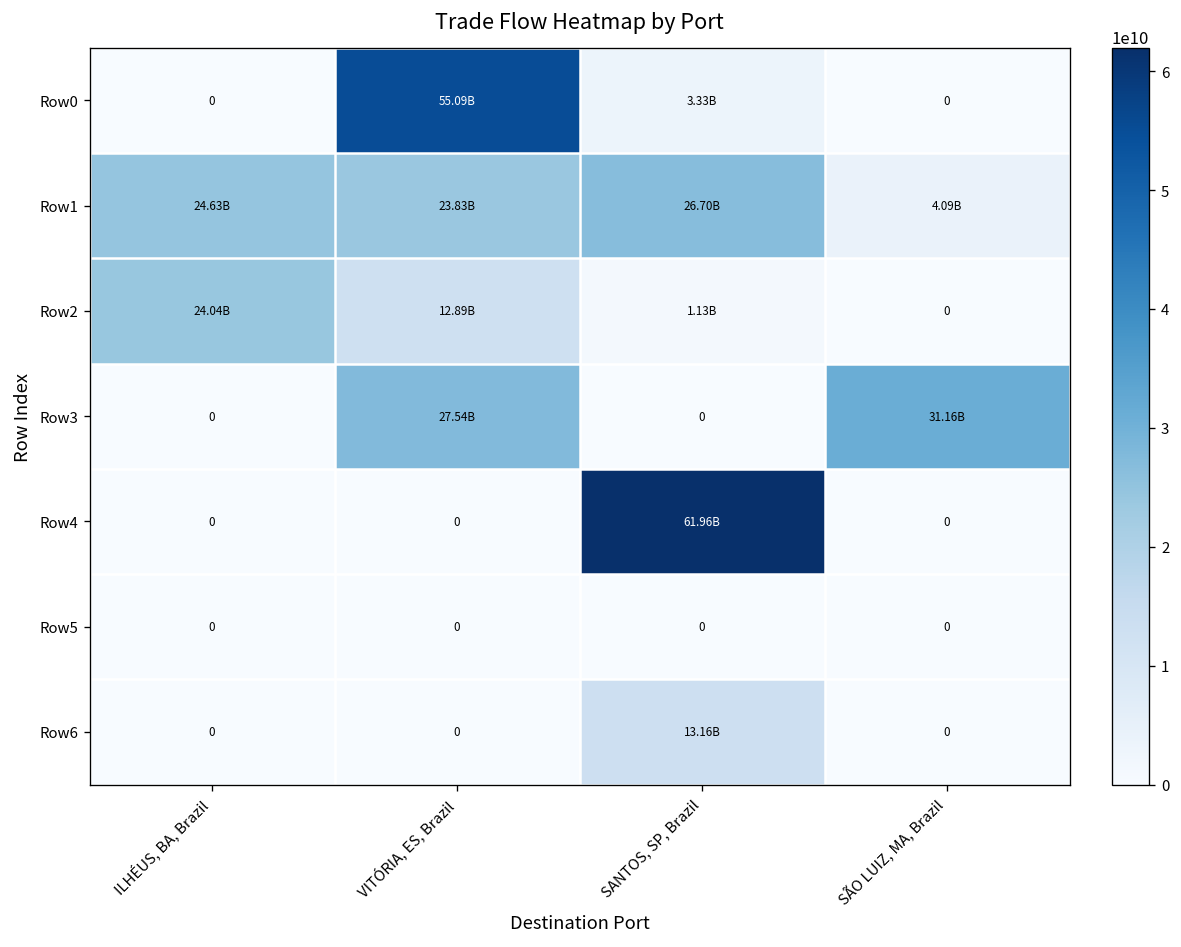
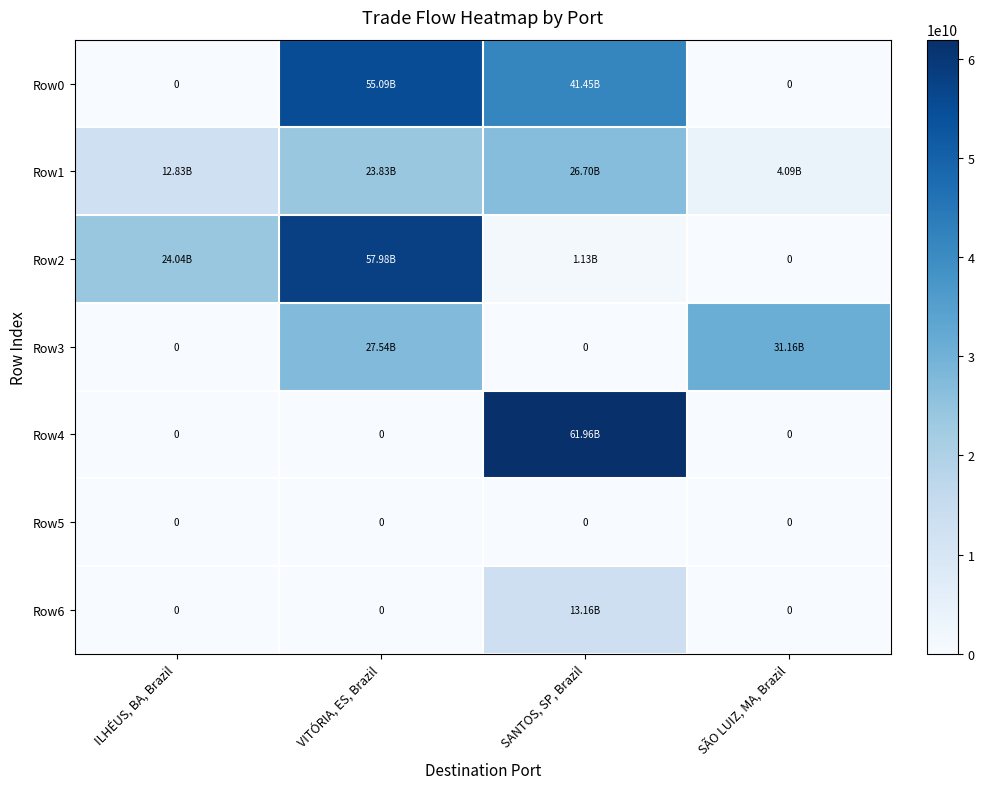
Row0, SANTOS, SP, Brazil: 3.33B -> 41.45B
Row1, ILHÉUS, BA, Brazil: 24.63B -> 12.83B
Row2, VITÓRIA, ES, Brazil: 12.89B -> 57.98B
